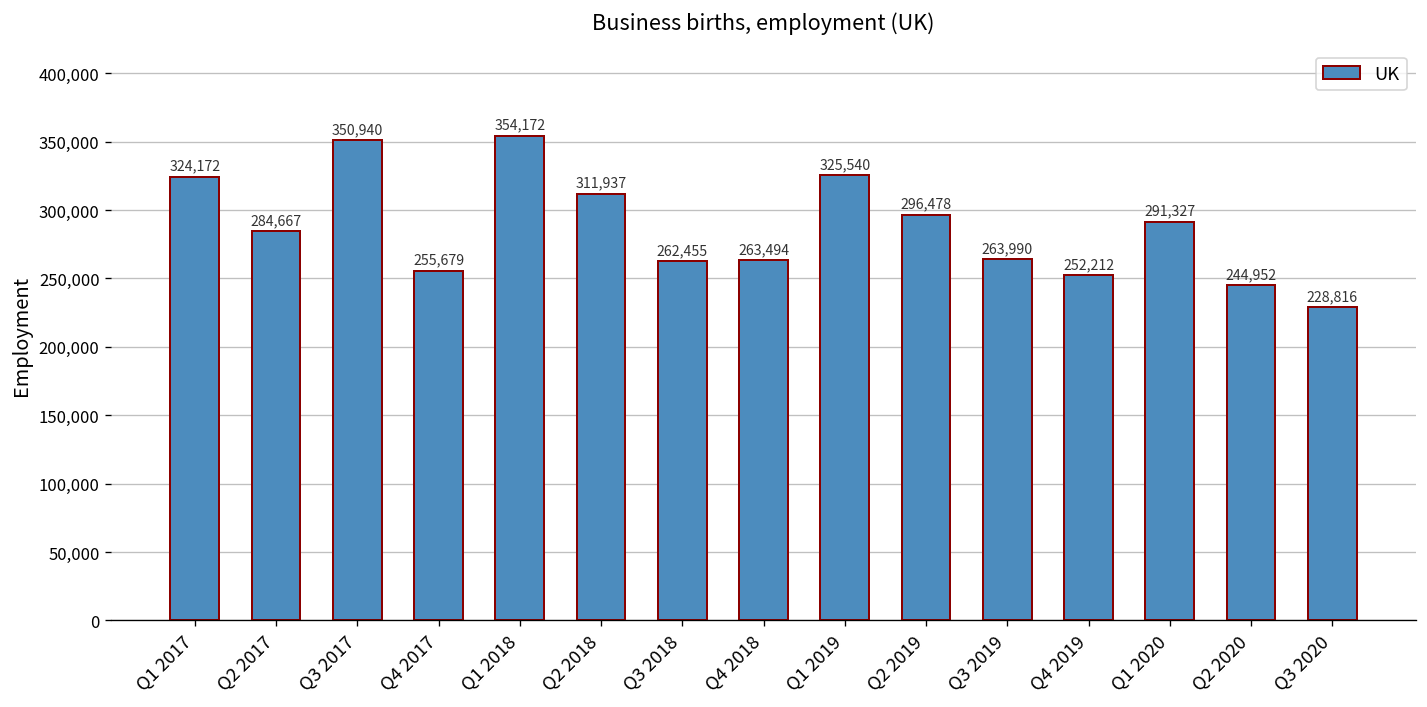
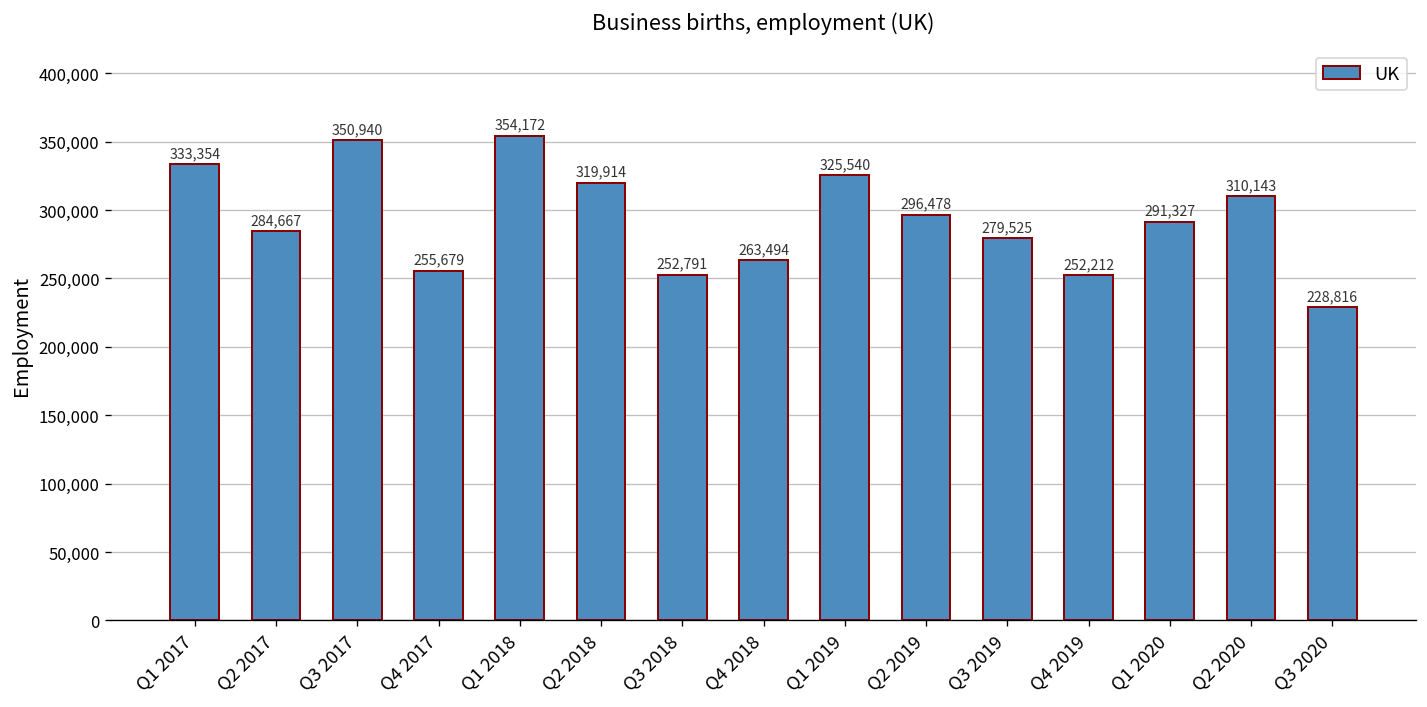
Q1 2017: 324,172 -> 333,354
Q2 2018: 311,937 -> 319,914
Q3 2018: 262,455 -> 252,791
Q3 2019: 263,990 -> 279,525
Q2 2020: 244,952 -> 310,143
